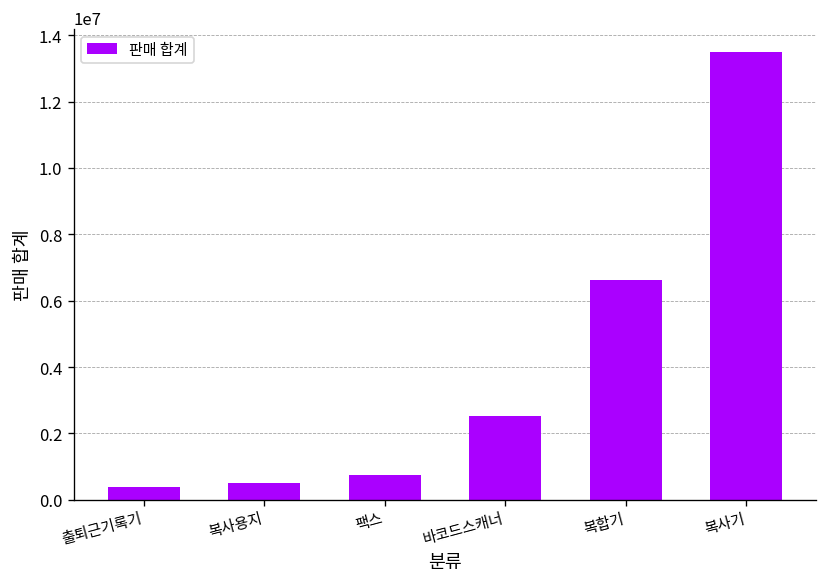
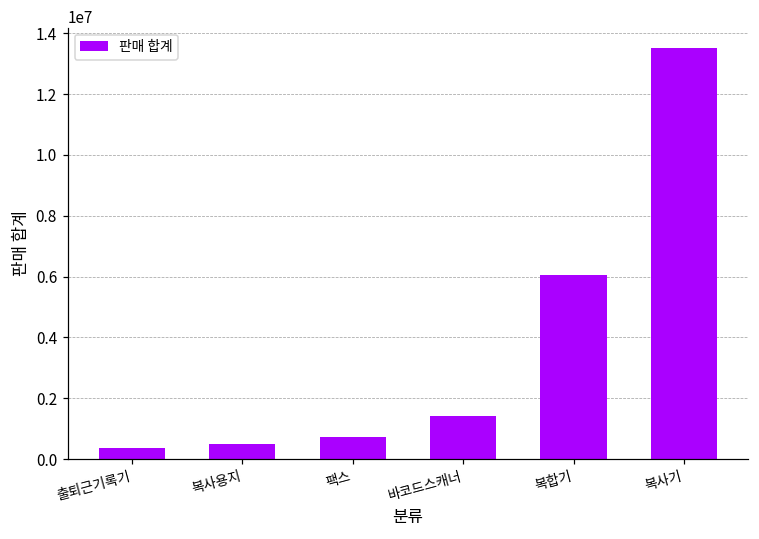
바코드스캐너: 2500000 -> 1400000
복합기: 6600000 -> 6100000
